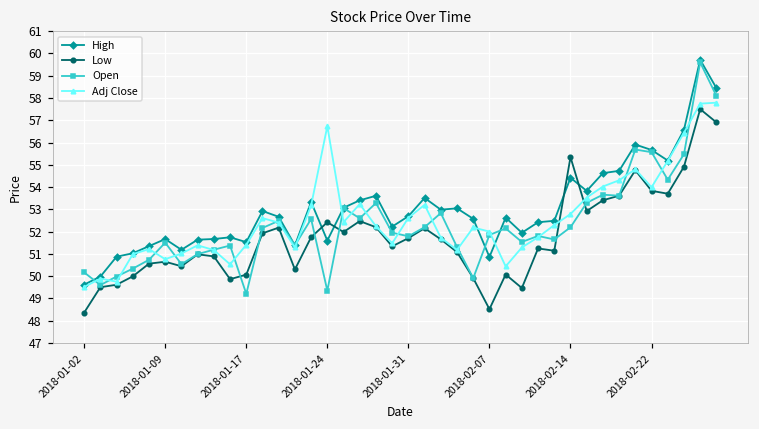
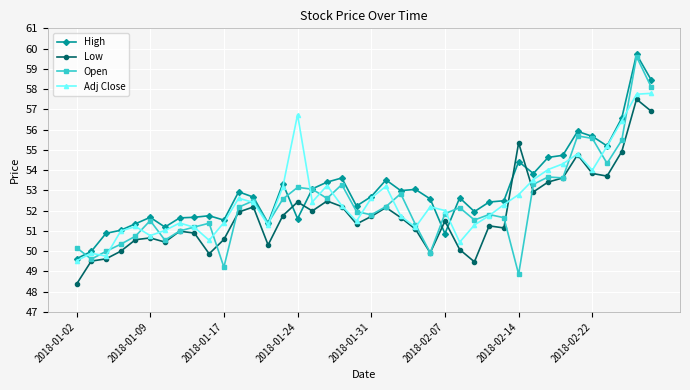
Low, 2018-01-17: 50.1 -> 50.6
Open, 2018-01-24: 49.4 -> 53.1
Low, 2018-02-07: 48.5 -> 51.5
Open, 2018-02-14: 52.2 -> 48.9
